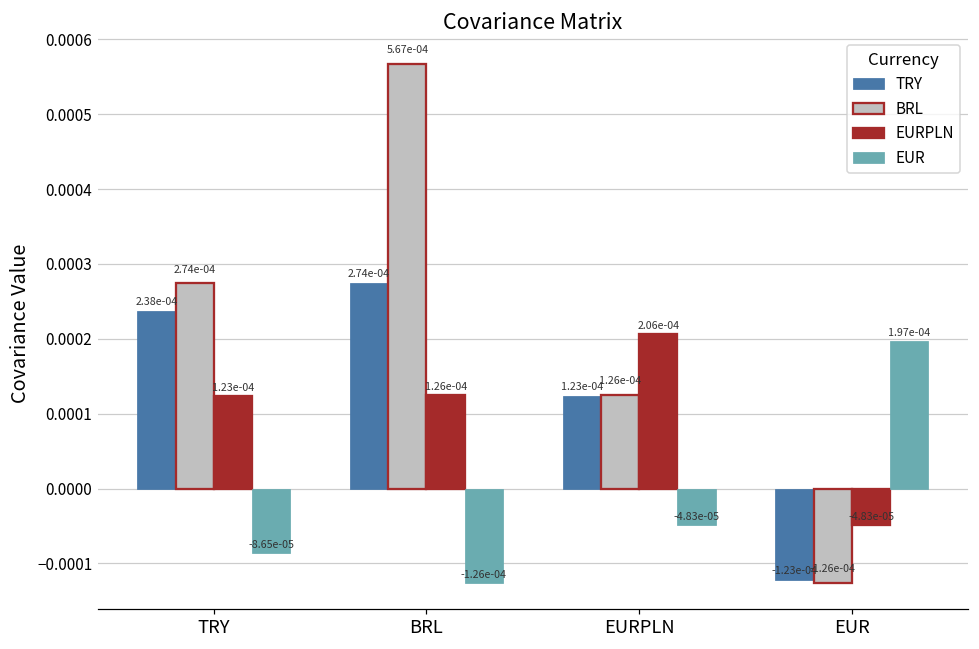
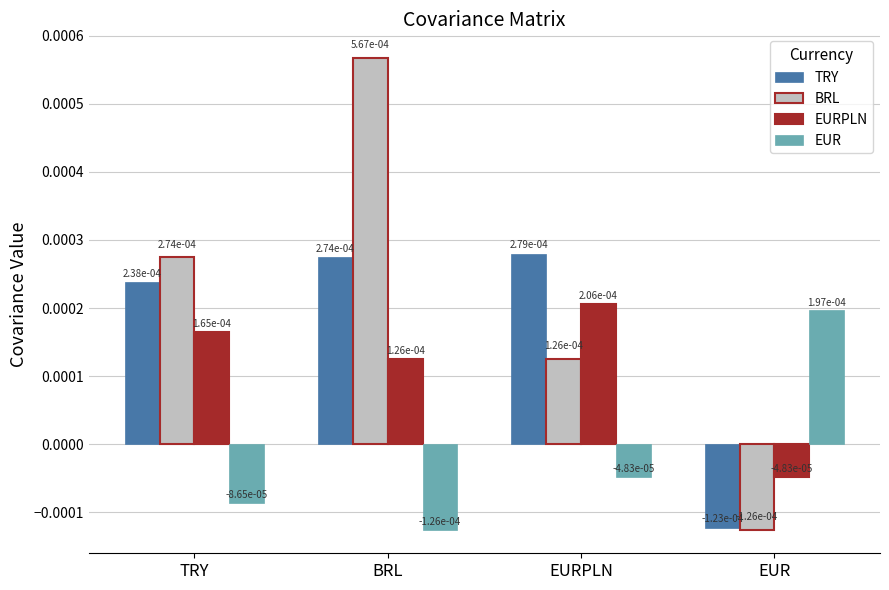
EURPLN, TRY: 1.23e-04 -> 1.65e-04
TRY, EURPLN: 1.23e-04 -> 2.79e-04
